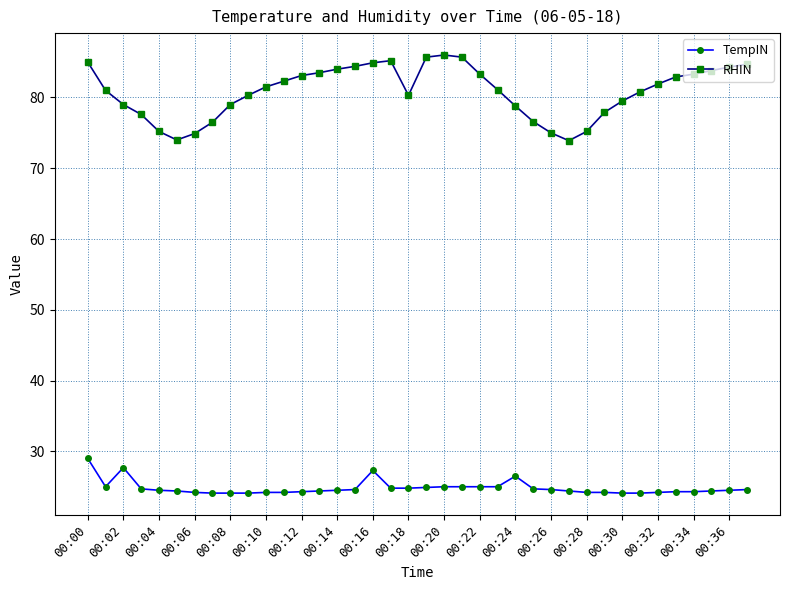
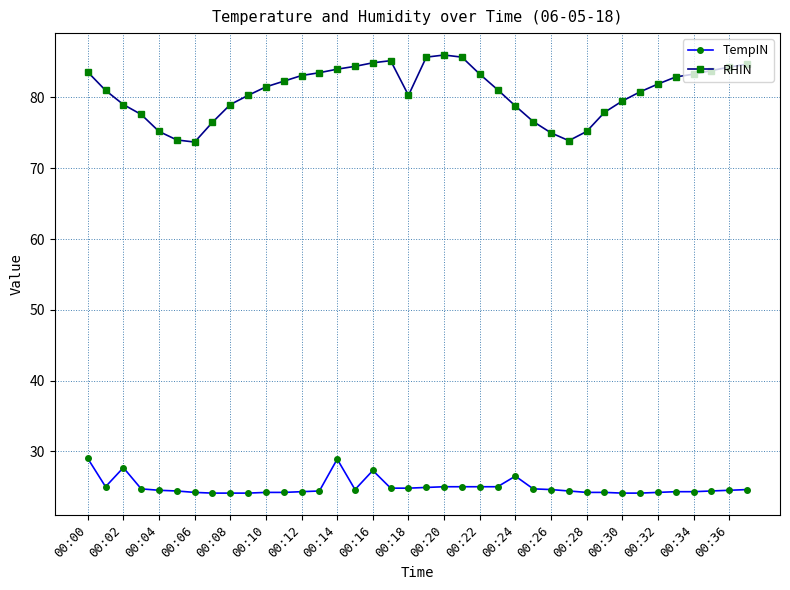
RHIN, 00:00: 85 -> 84
RHIN, 00:06: 75 -> 74
TempIN, 00:14: 25 -> 29
